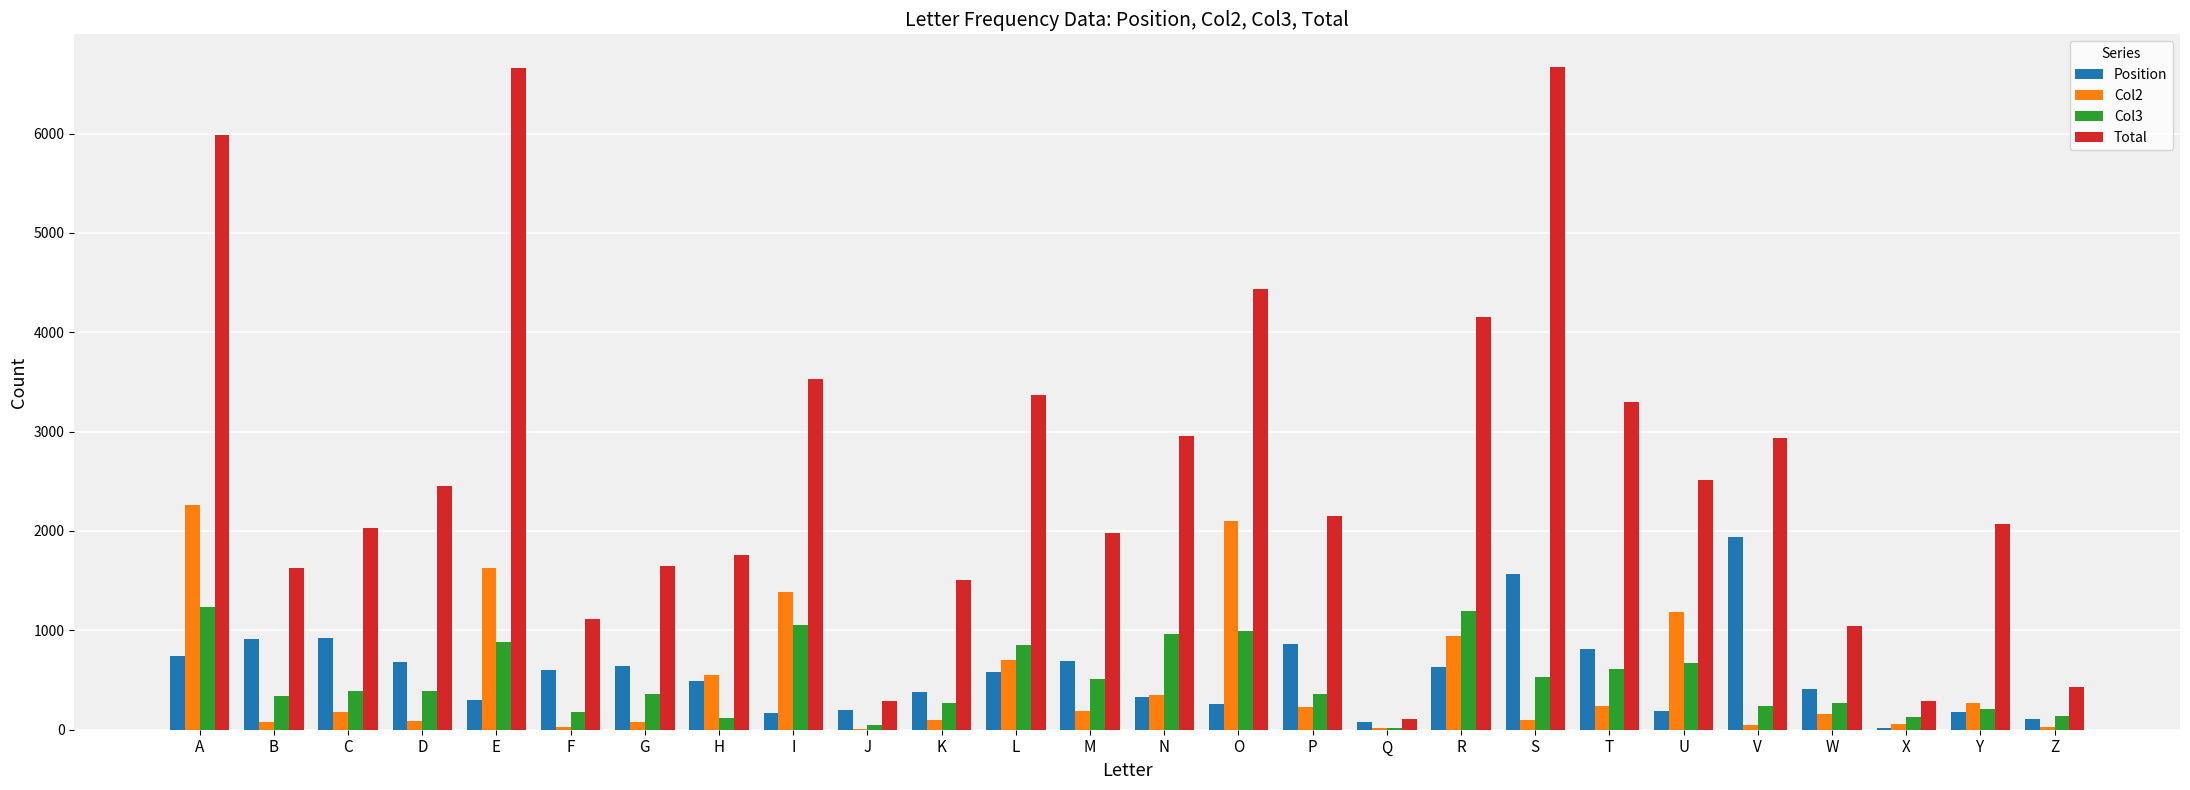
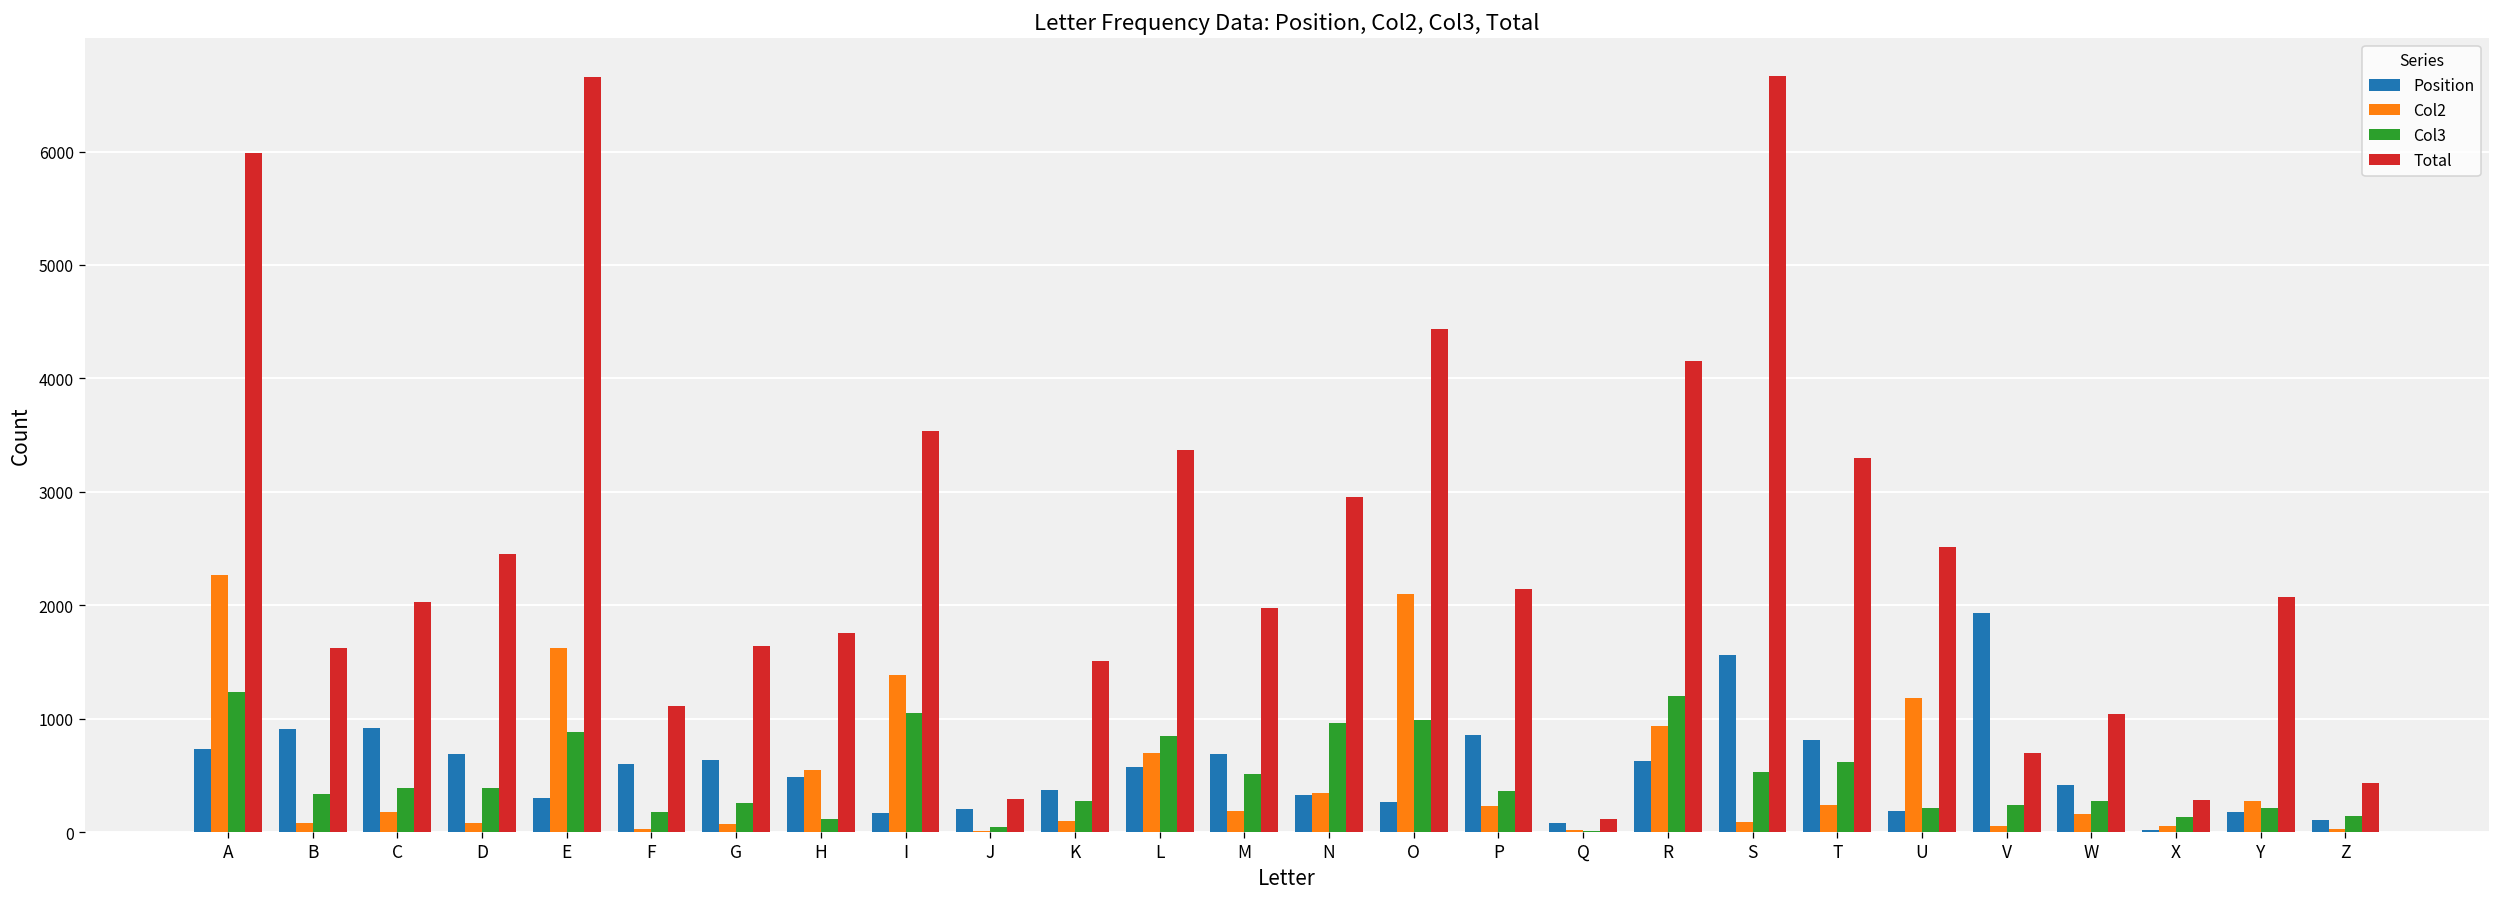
Col3, G: 400 -> 300
Col3, U: 700 -> 200
Total, V: 2900 -> 700
